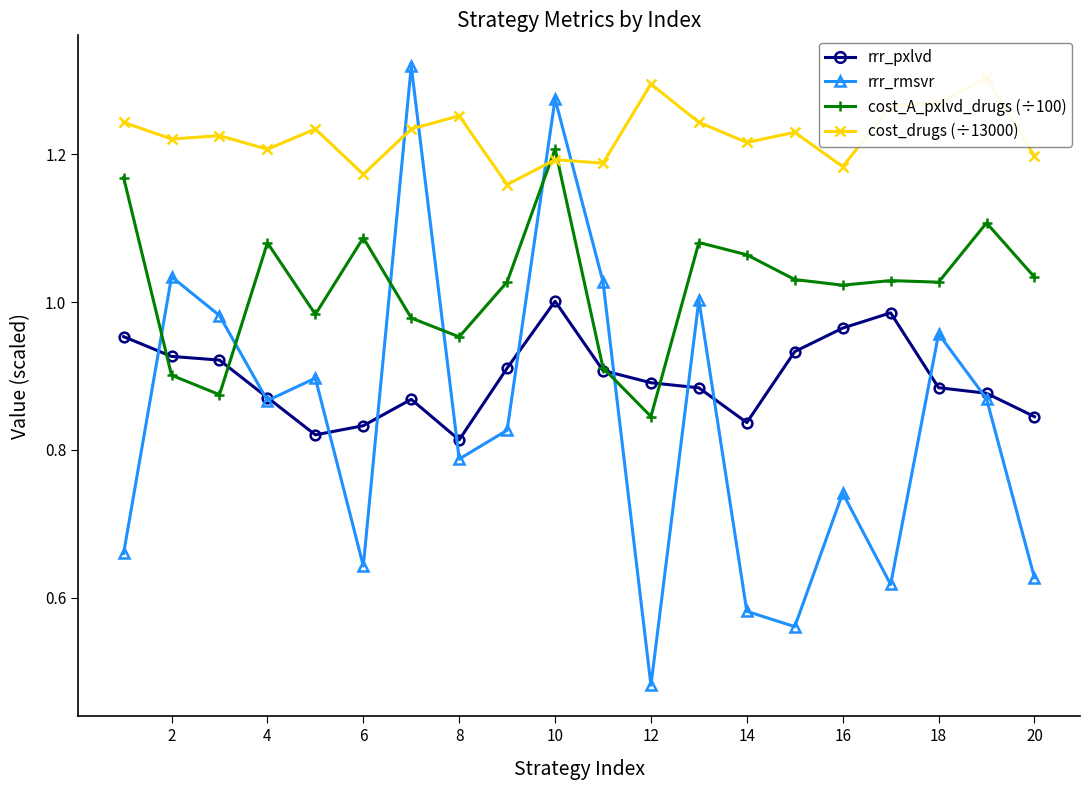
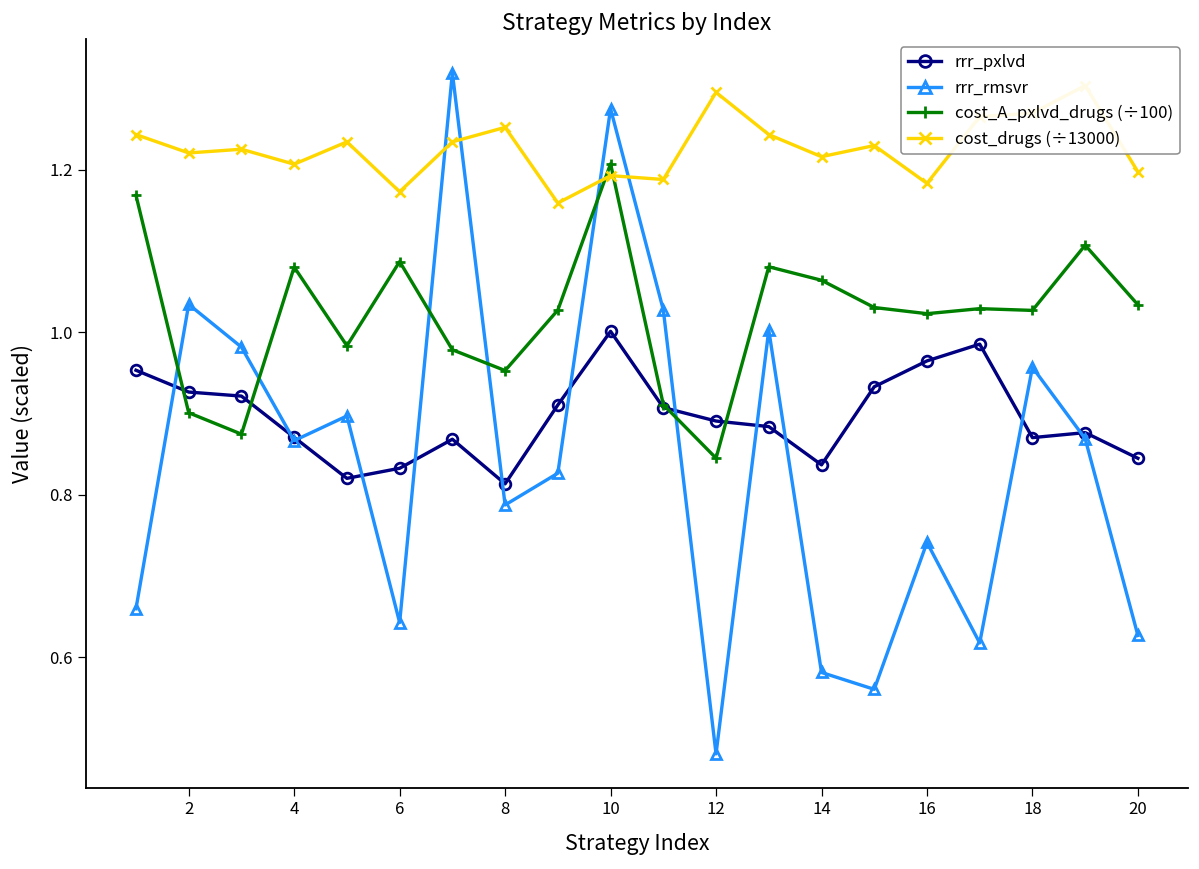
rrr_pxlvd, 18: 0.88 -> 0.87
